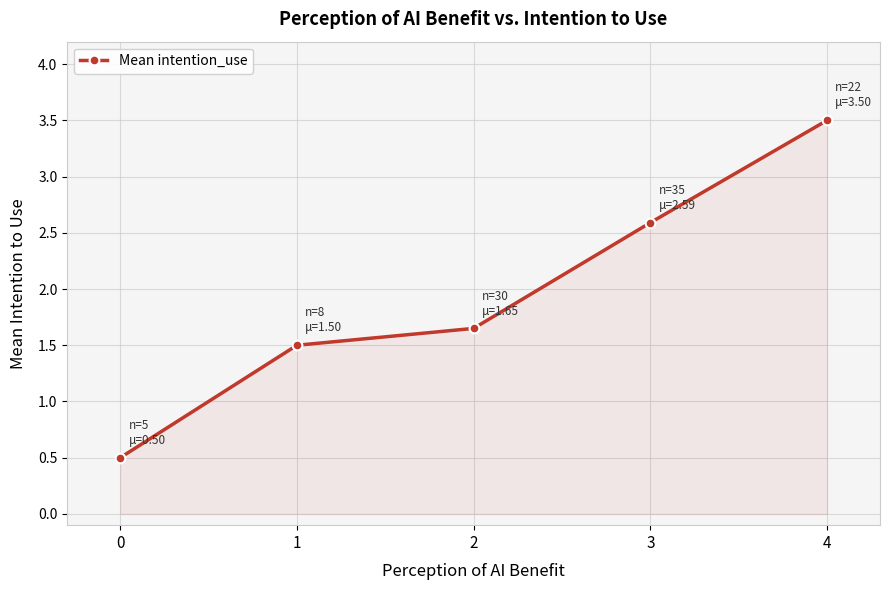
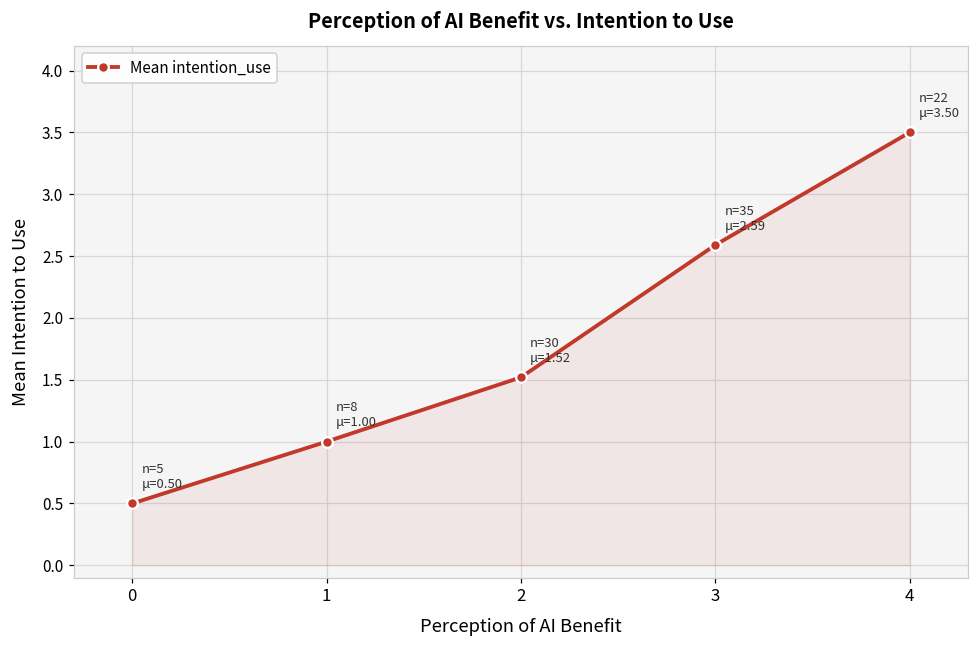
1: 1.50 -> 1.00
2: 1.65 -> 1.52
